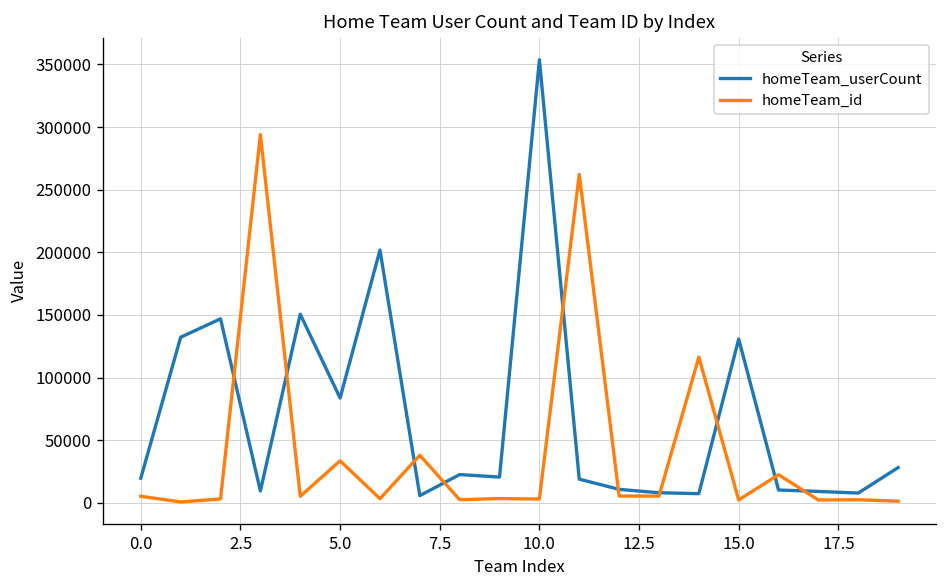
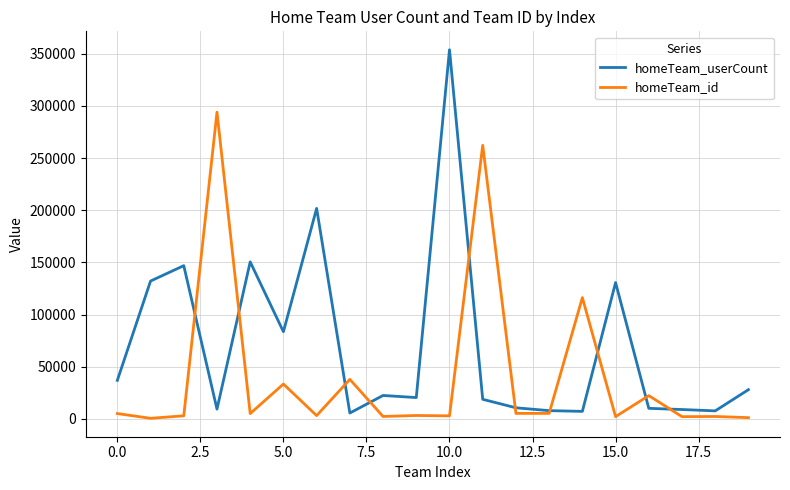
homeTeam_userCount, 0.0: 20000 -> 37000
